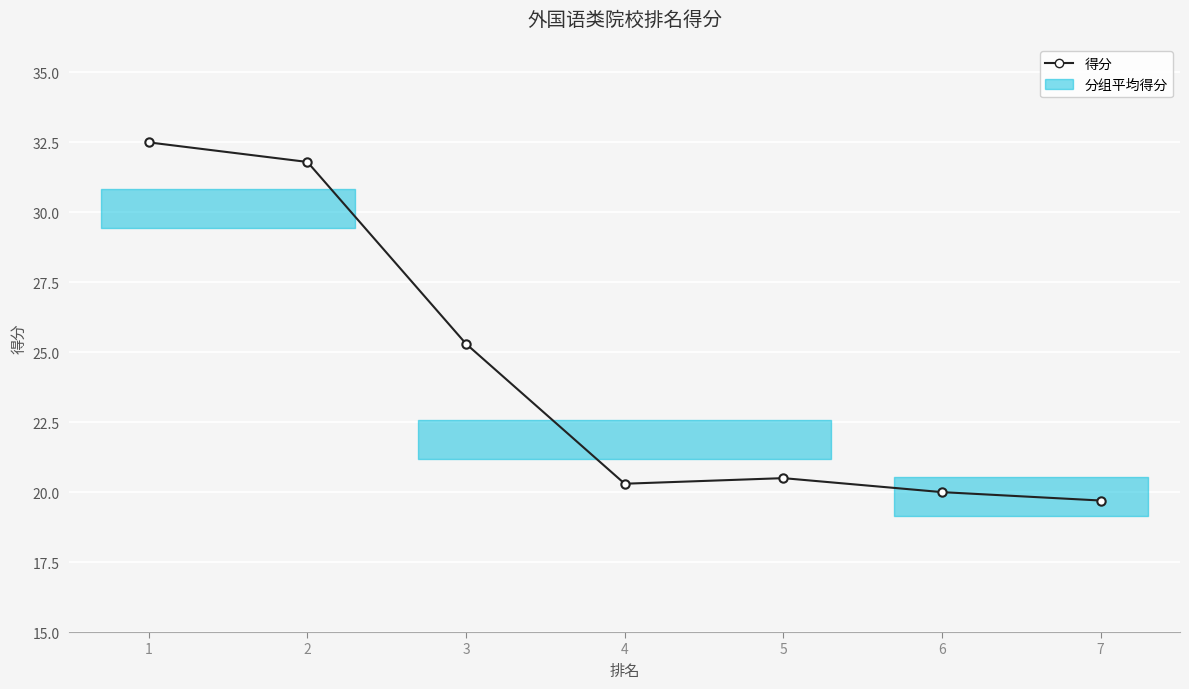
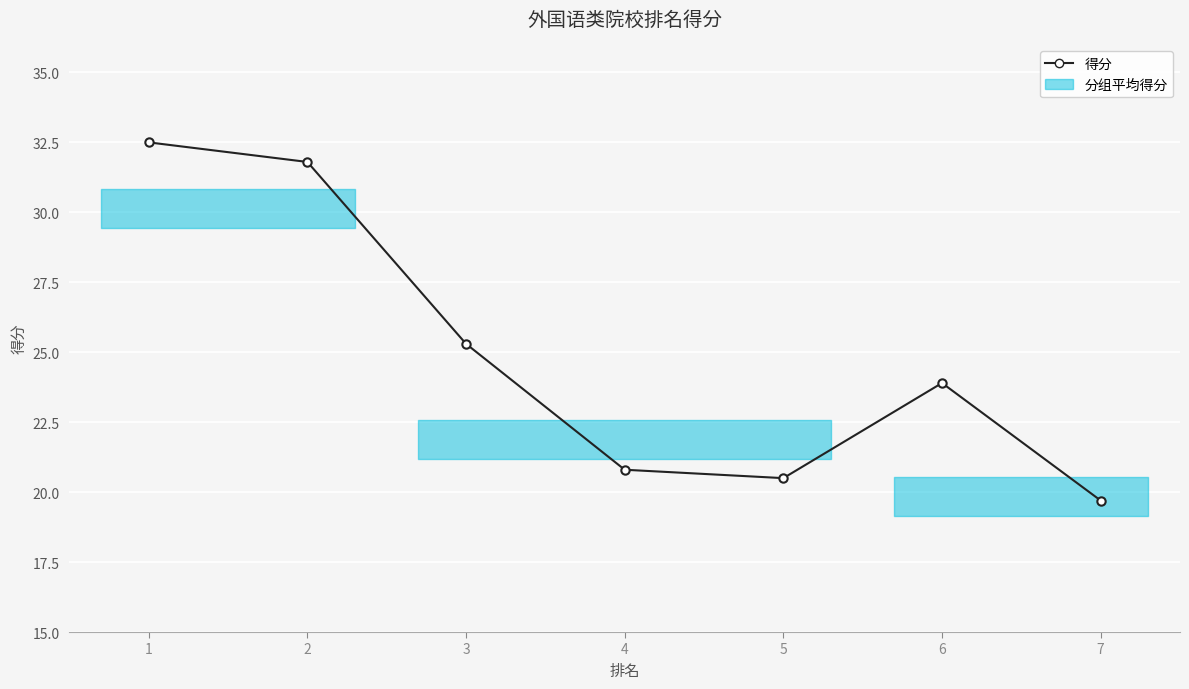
得分, 4: 20.3 -> 20.8
得分, 6: 20.0 -> 23.9
